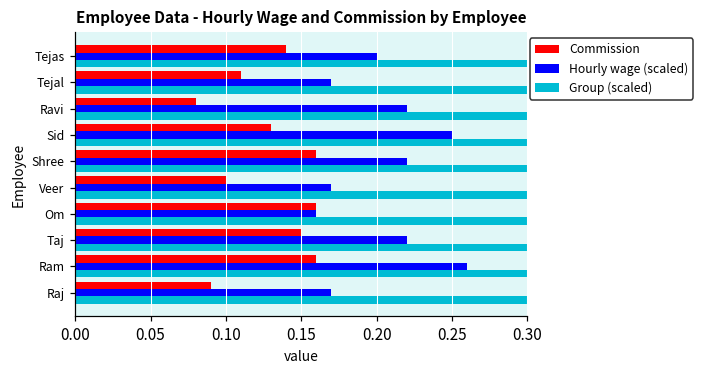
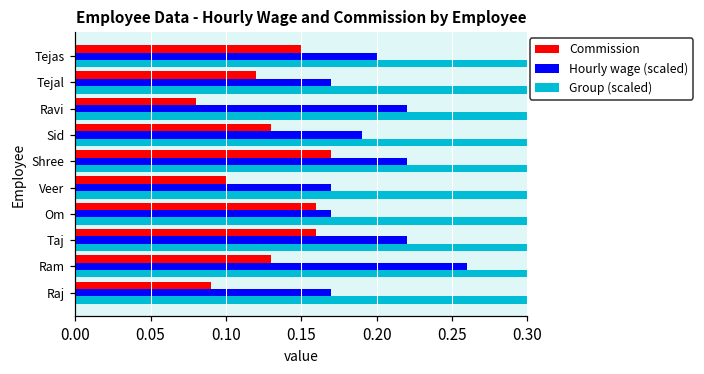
Commission, Tejas: 0.14 -> 0.15
Commission, Tejal: 0.11 -> 0.12
Hourly wage (scaled), Sid: 0.25 -> 0.19
Commission, Shree: 0.16 -> 0.17
Hourly wage (scaled), Om: 0.16 -> 0.17
Commission, Taj: 0.15 -> 0.16
Commission, Ram: 0.16 -> 0.13
